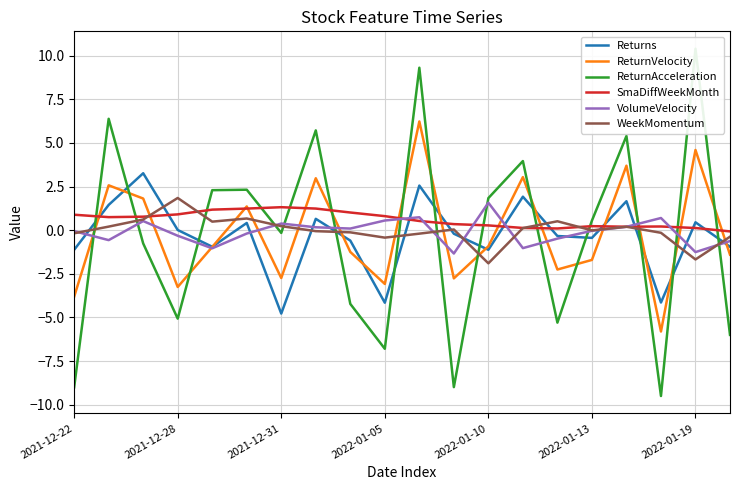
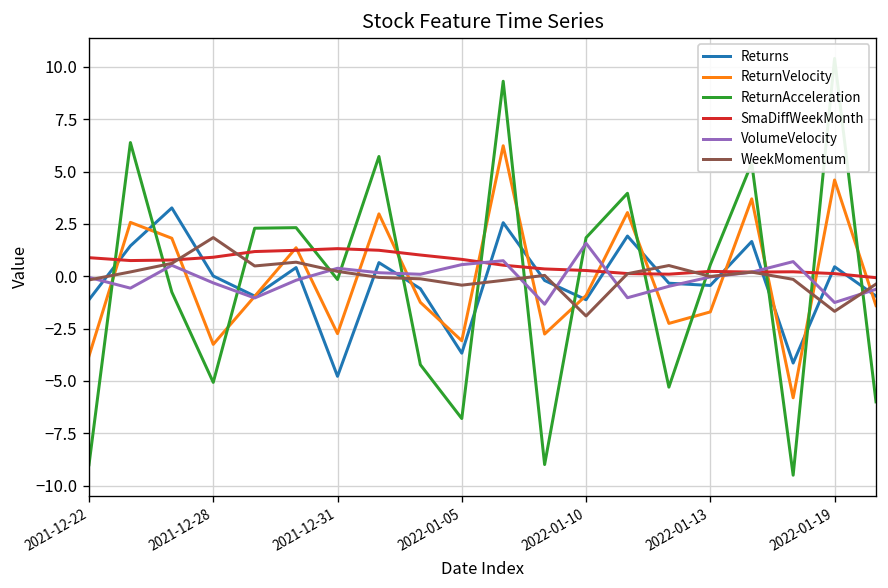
Returns, 2022-01-05: -4.2 -> -3.7
